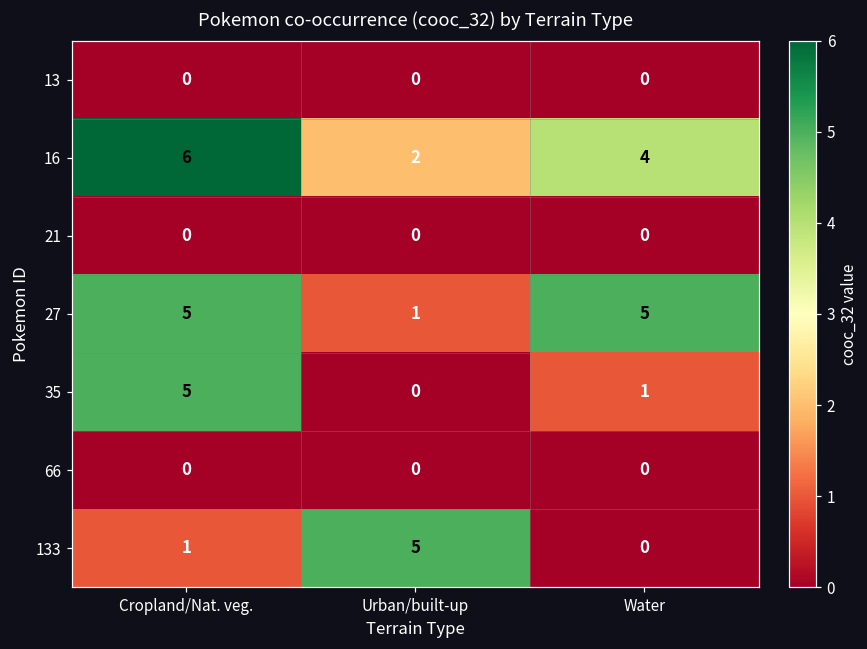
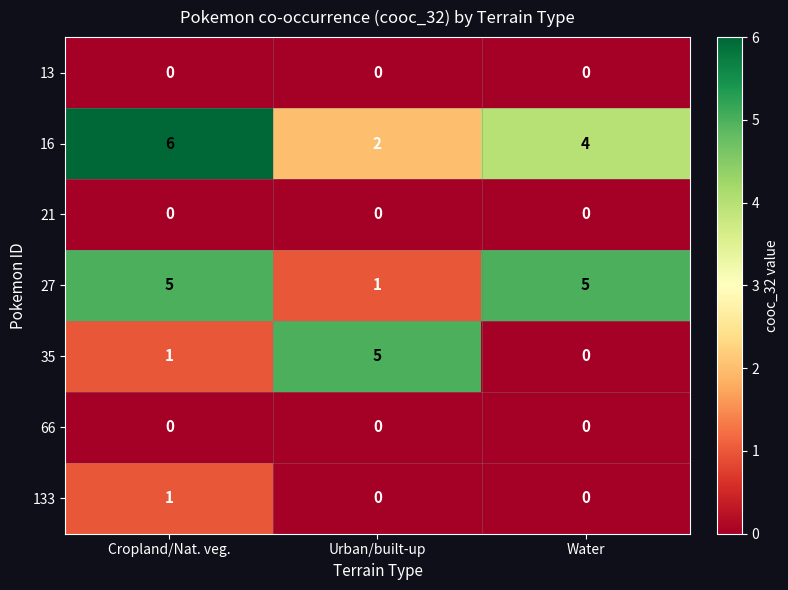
35, Cropland/Nat. veg.: 5 -> 1
35, Urban/built-up: 0 -> 5
35, Water: 1 -> 0
133, Urban/built-up: 5 -> 0
